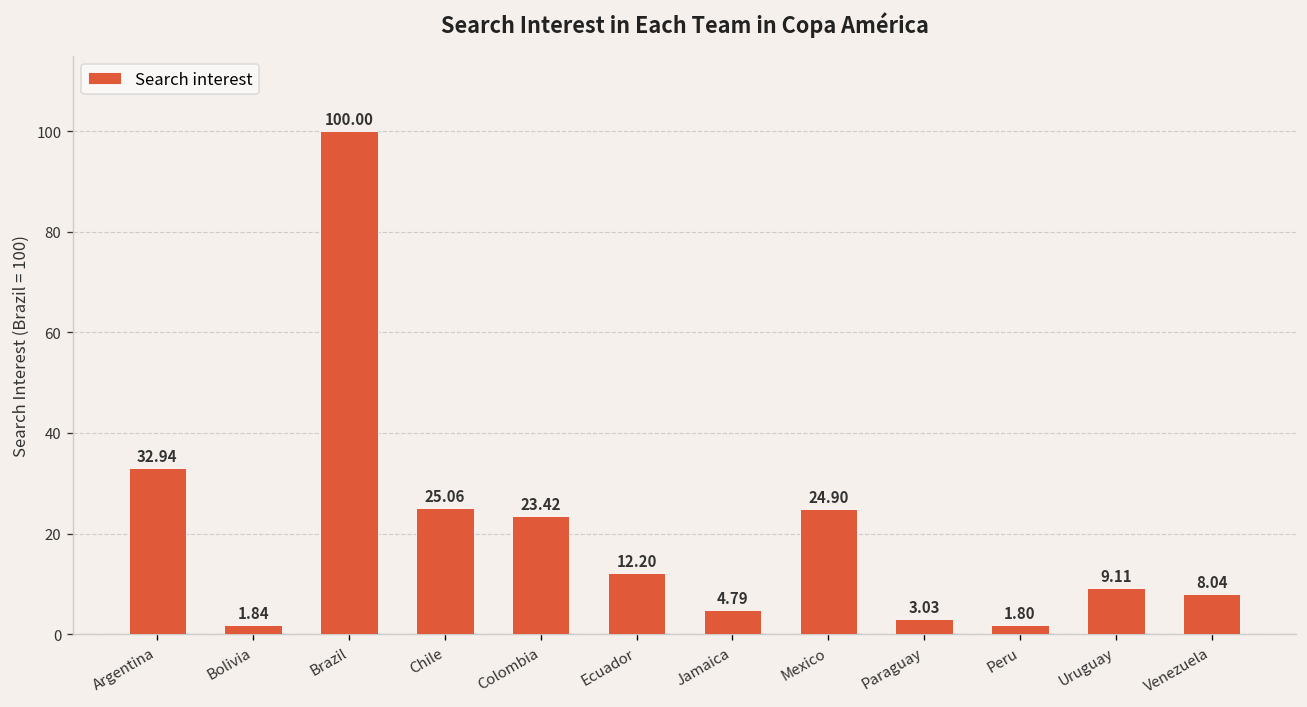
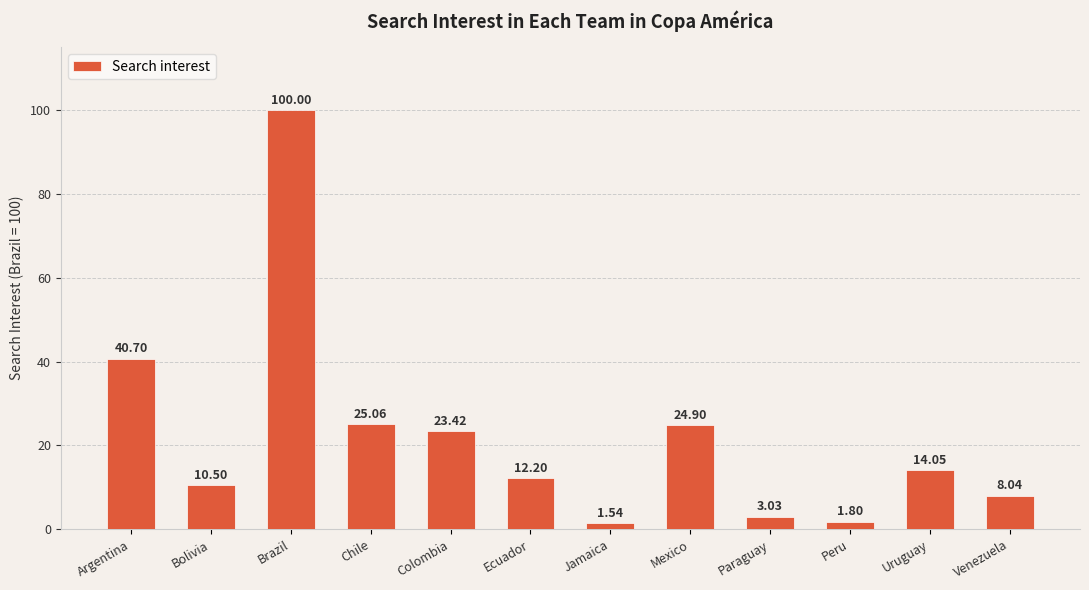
Argentina: 32.94 -> 40.70
Bolivia: 1.84 -> 10.50
Jamaica: 4.79 -> 1.54
Uruguay: 9.11 -> 14.05
